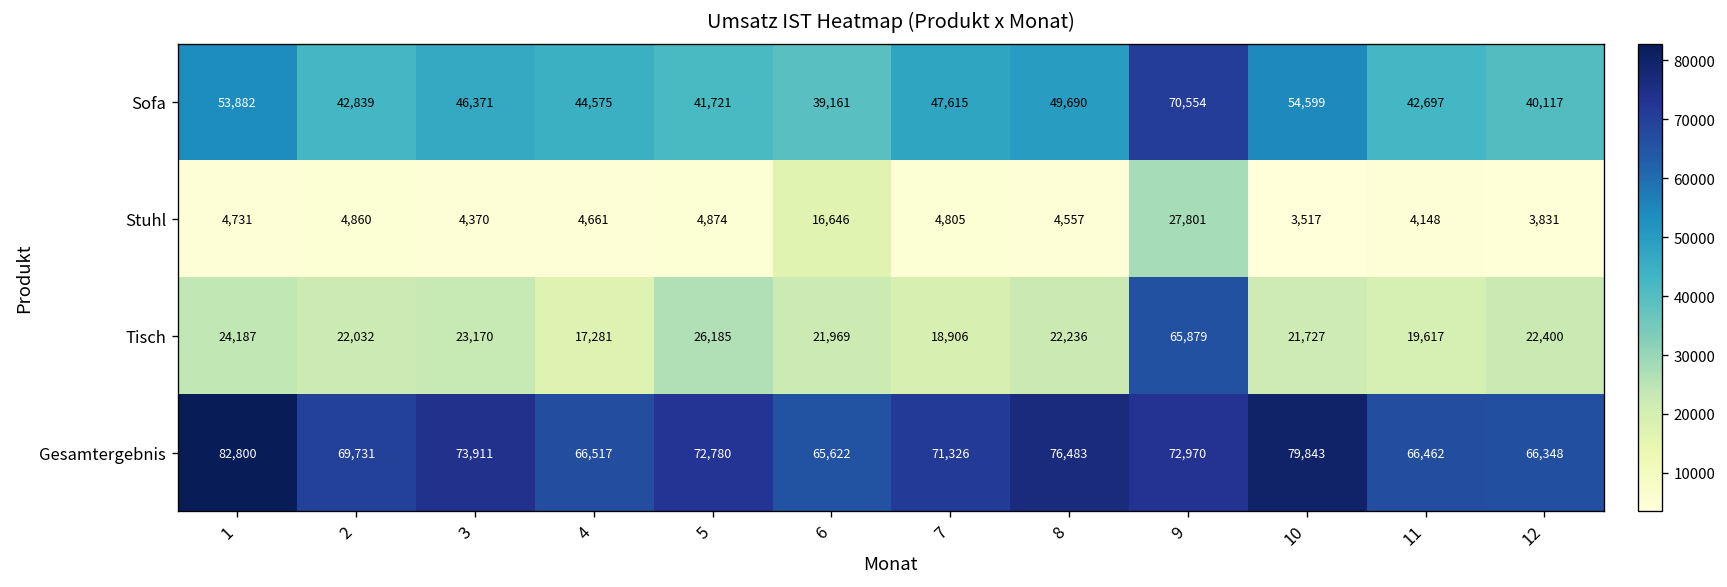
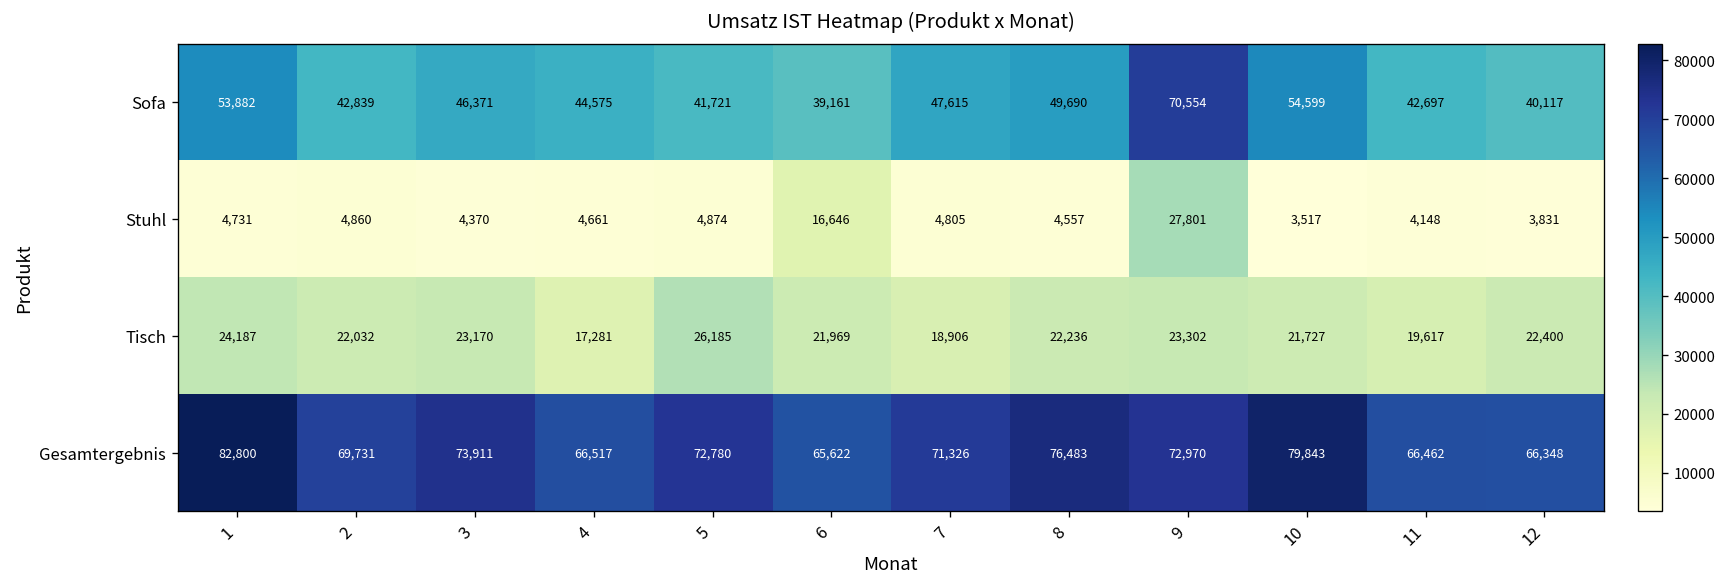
Tisch, 9: 65,879 -> 23,302
